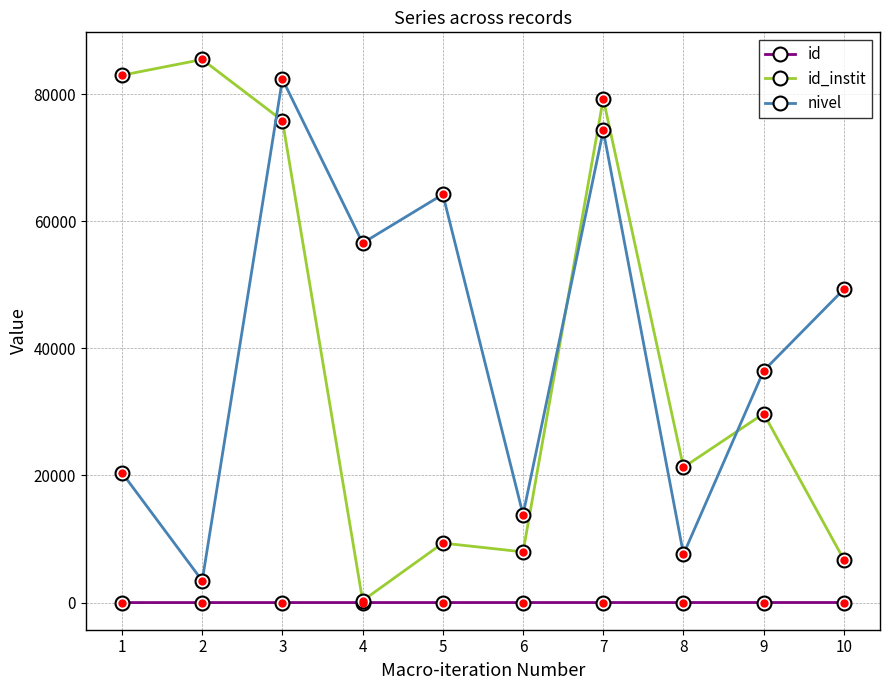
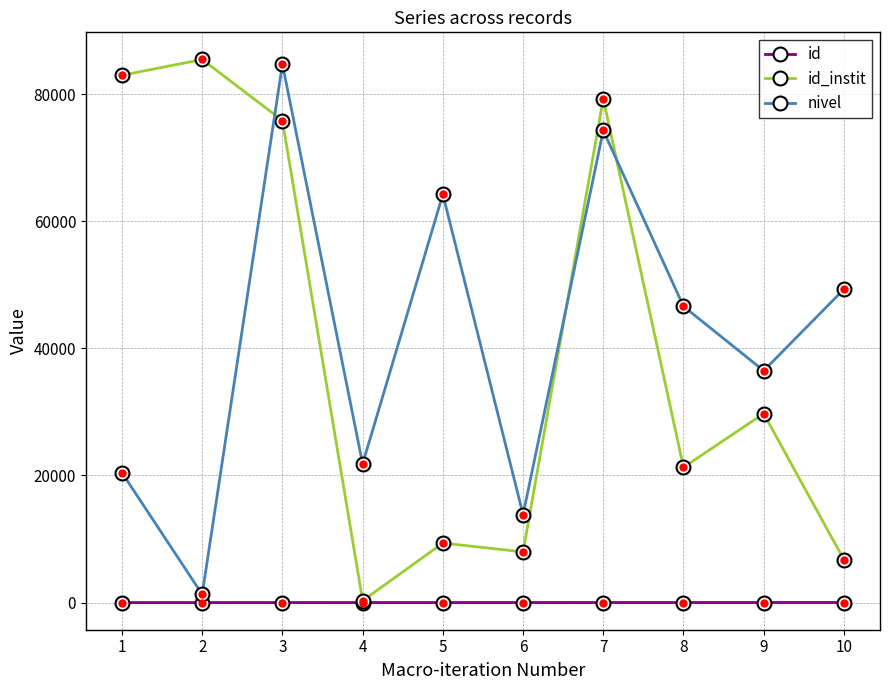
nivel, 2: 3000 -> 1000
nivel, 3: 82000 -> 85000
nivel, 4: 57000 -> 22000
nivel, 8: 8000 -> 47000
